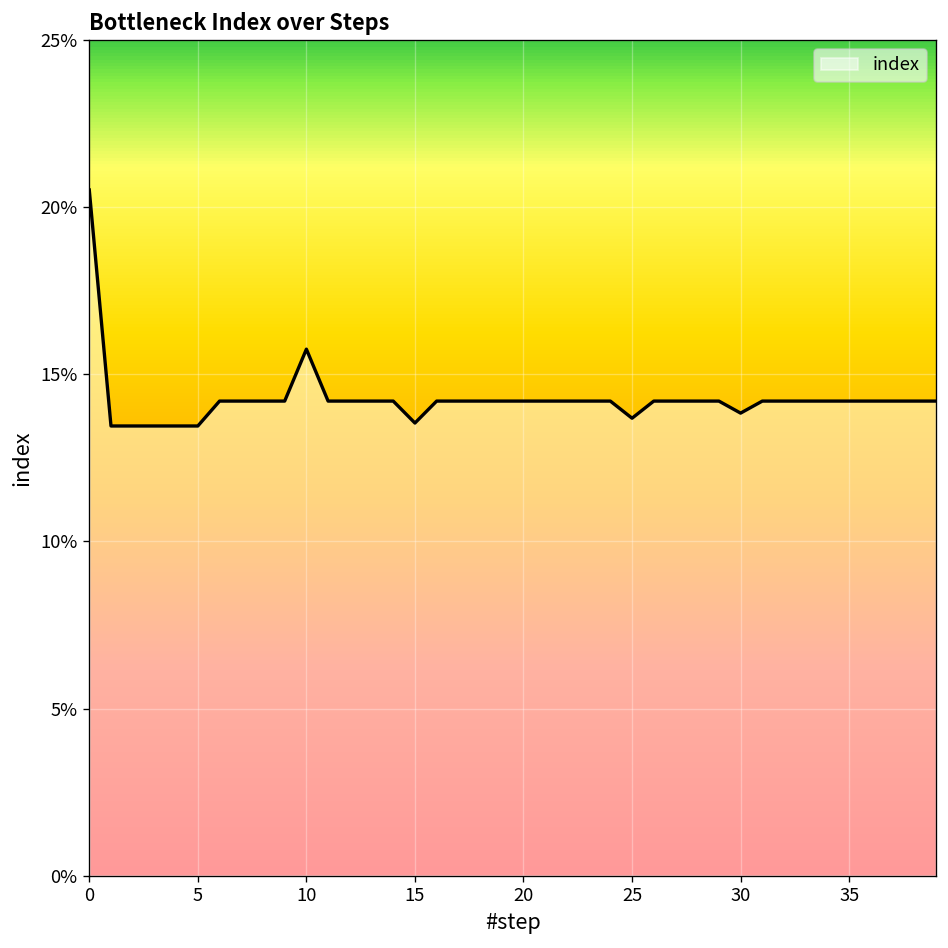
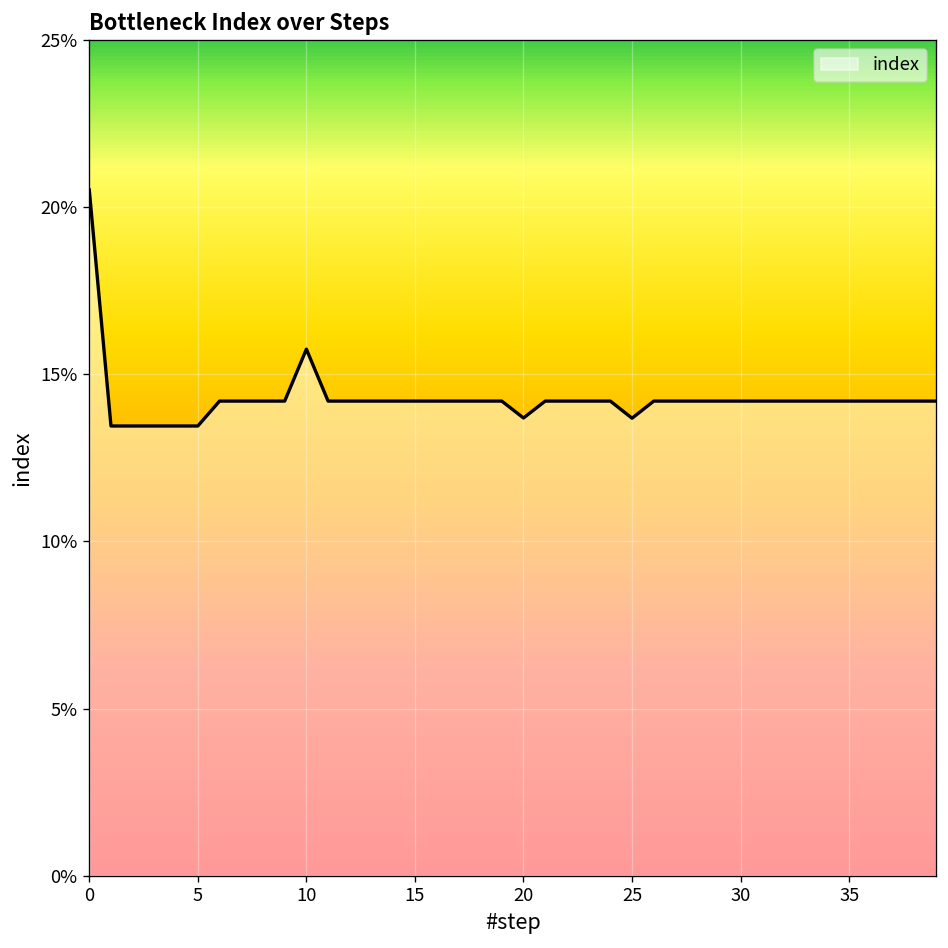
15: 13.5% -> 14.2%
20: 14.2% -> 13.7%
30: 13.8% -> 14.2%
